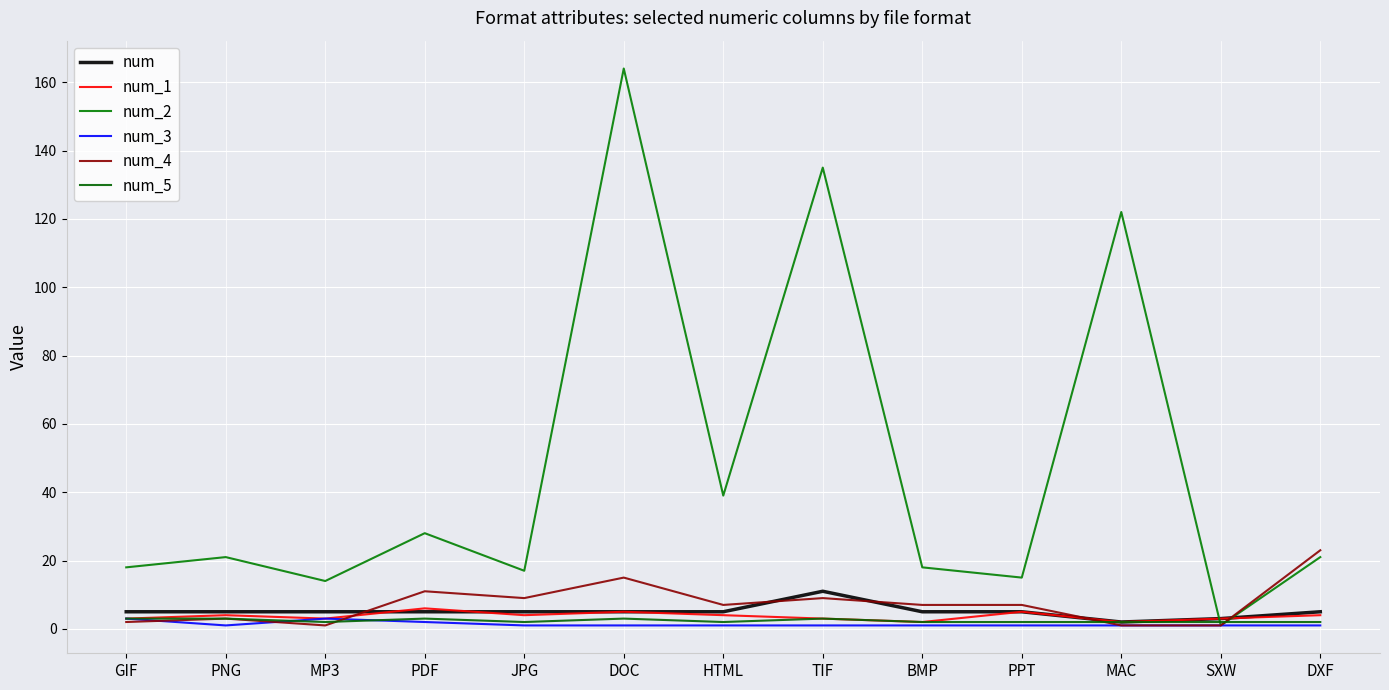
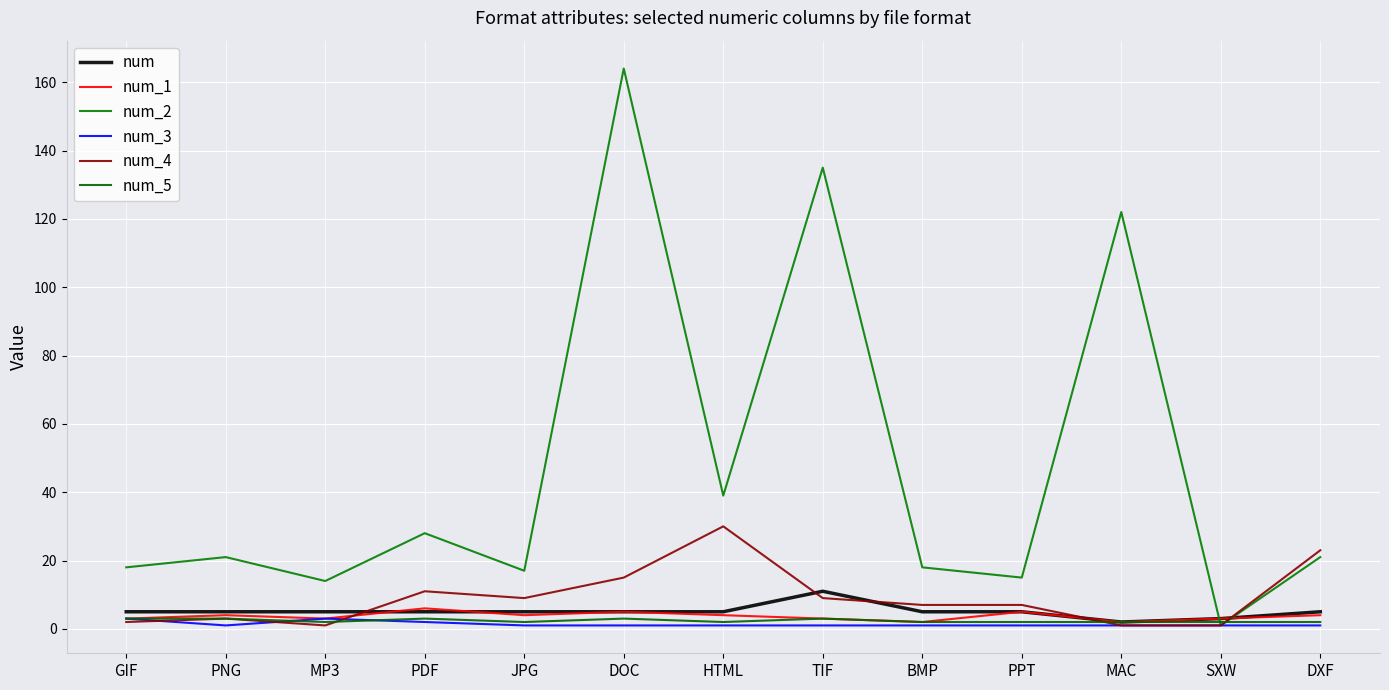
num_4, HTML: 7 -> 30
